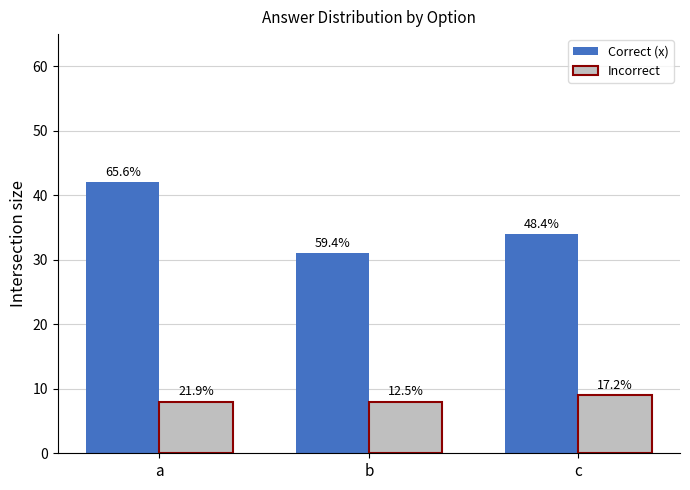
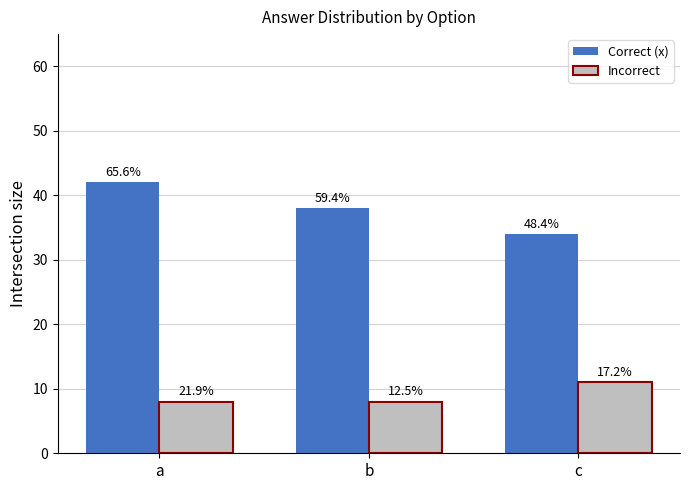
Correct (x), b: 31 -> 38
Incorrect, c: 9 -> 11
